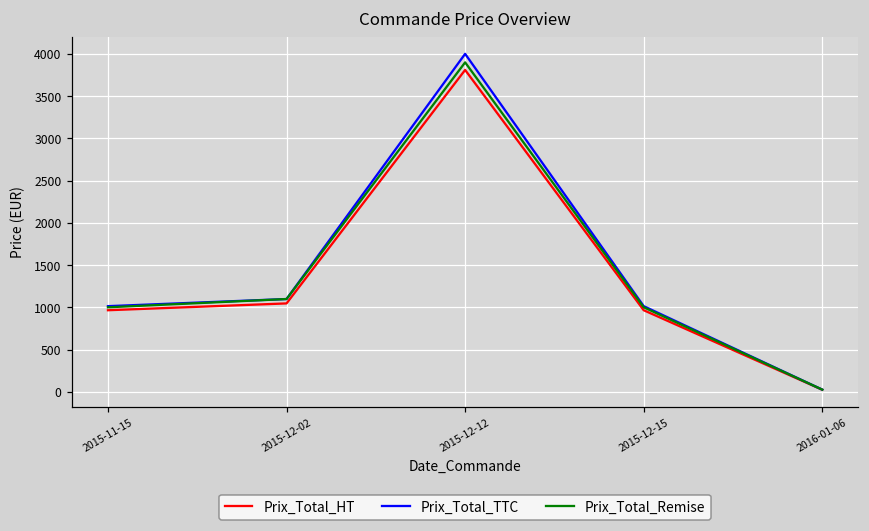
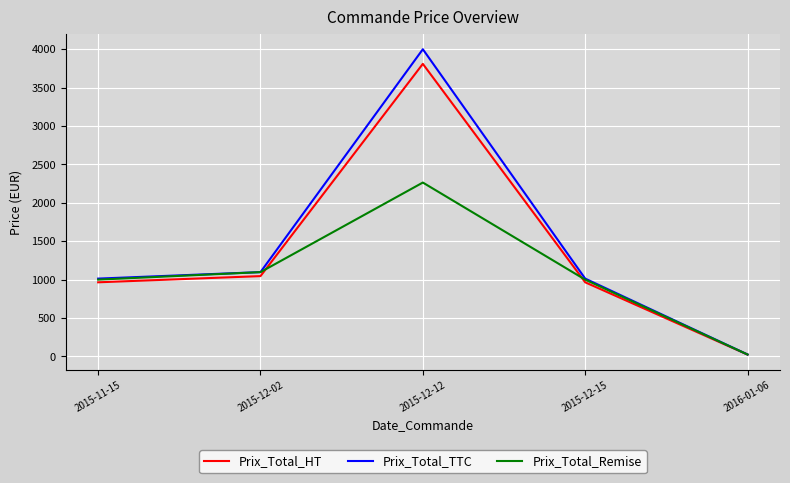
Prix_Total_Remise, 2015-12-12: 3900 -> 2300
